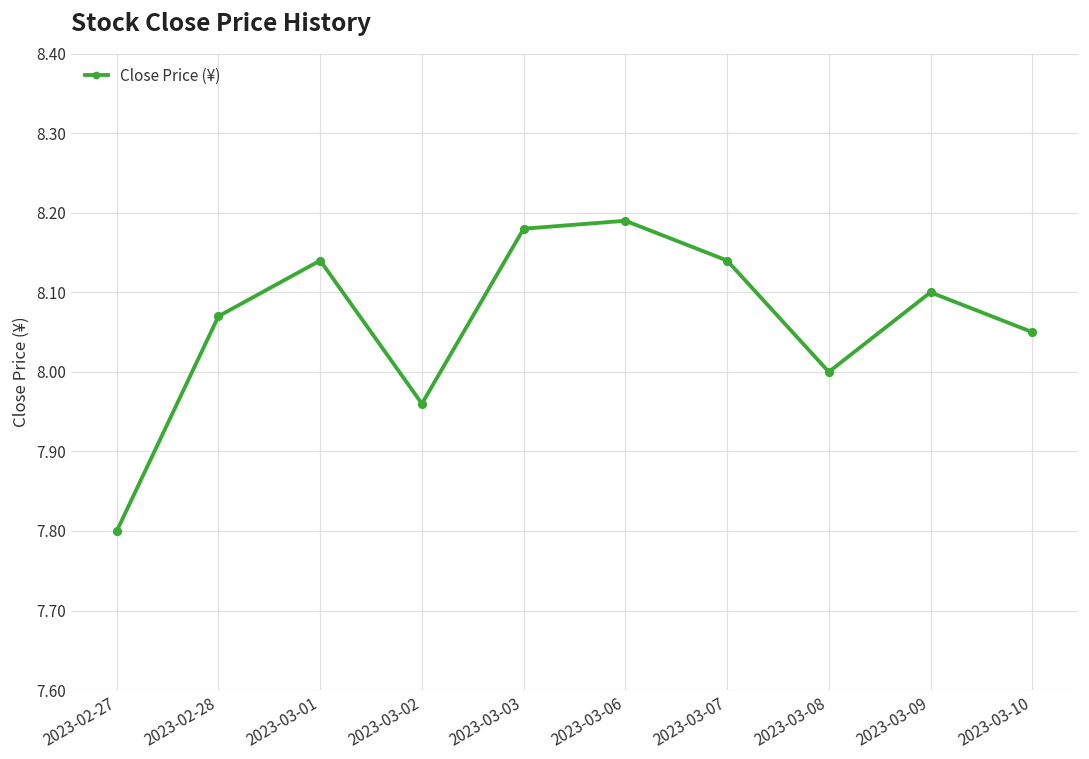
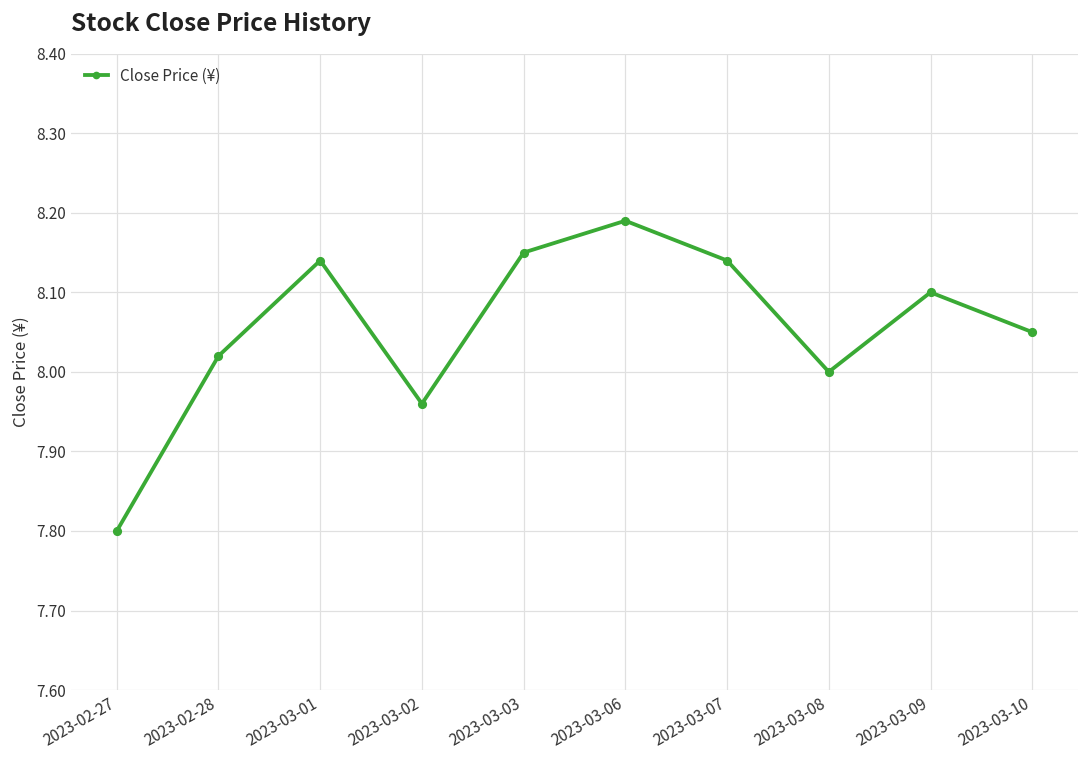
2023-02-28: 8.07 -> 8.02
2023-03-03: 8.18 -> 8.15
